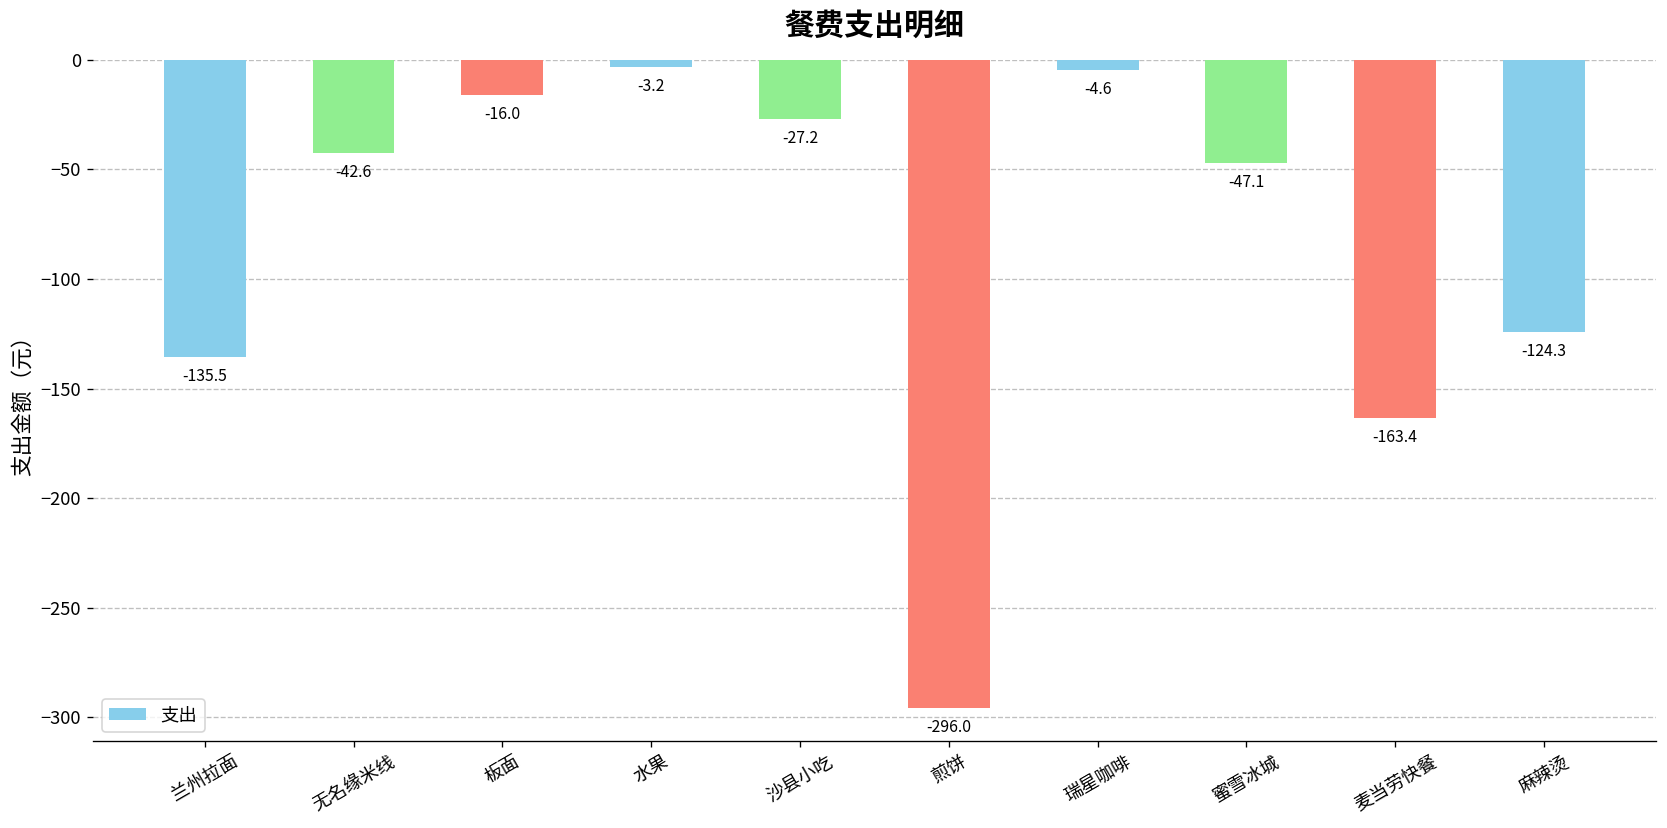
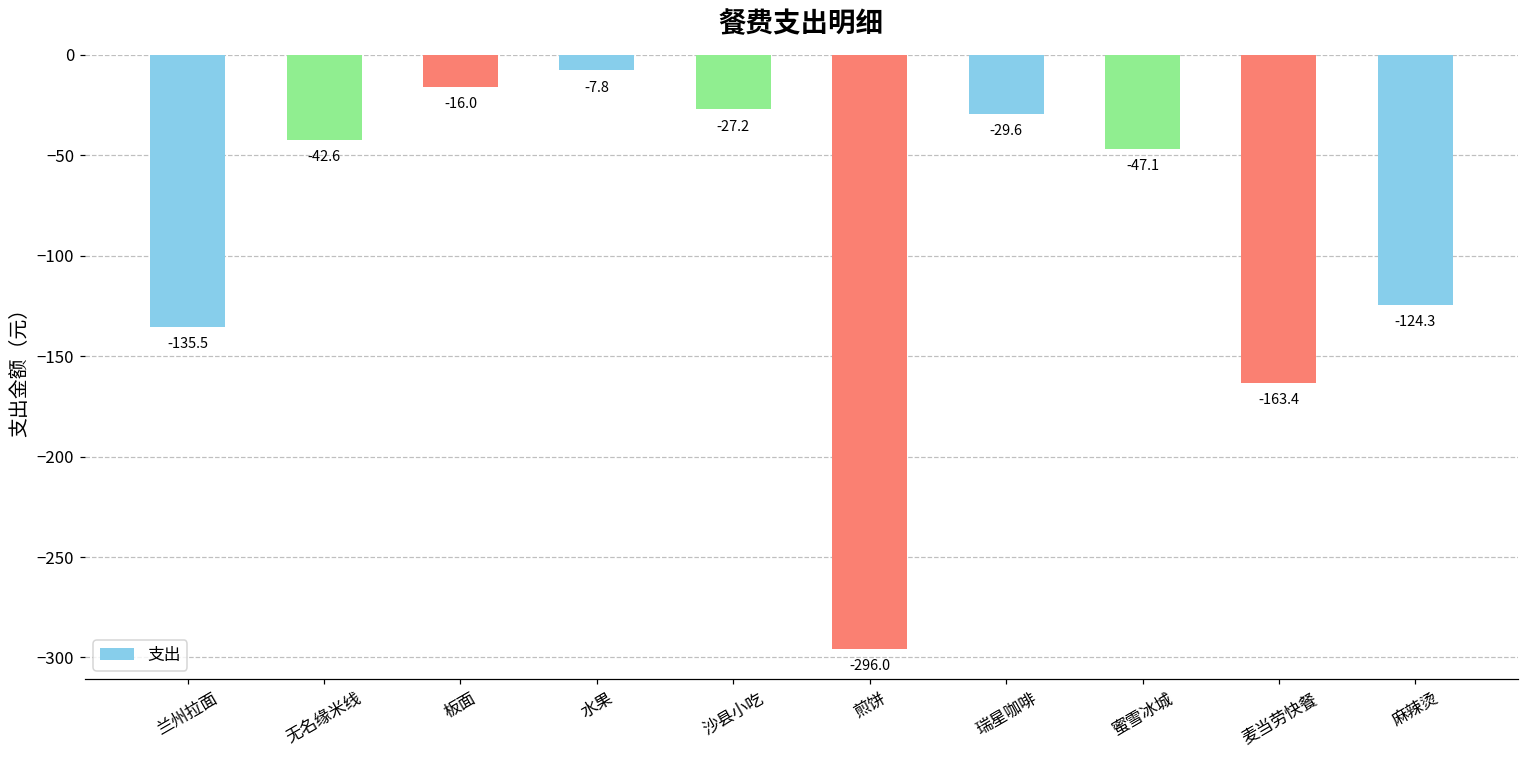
水果: -3.2 -> -7.8
瑞星咖啡: -4.6 -> -29.6
